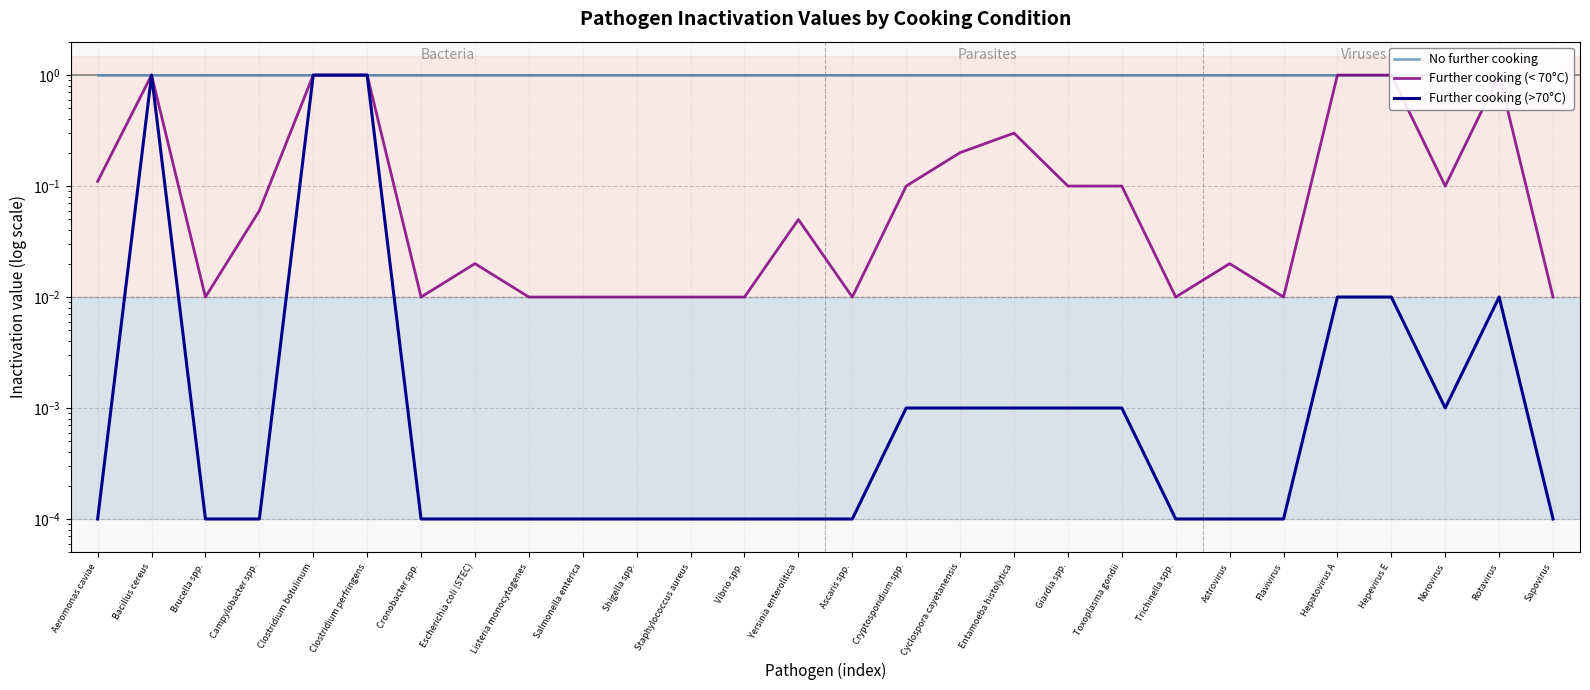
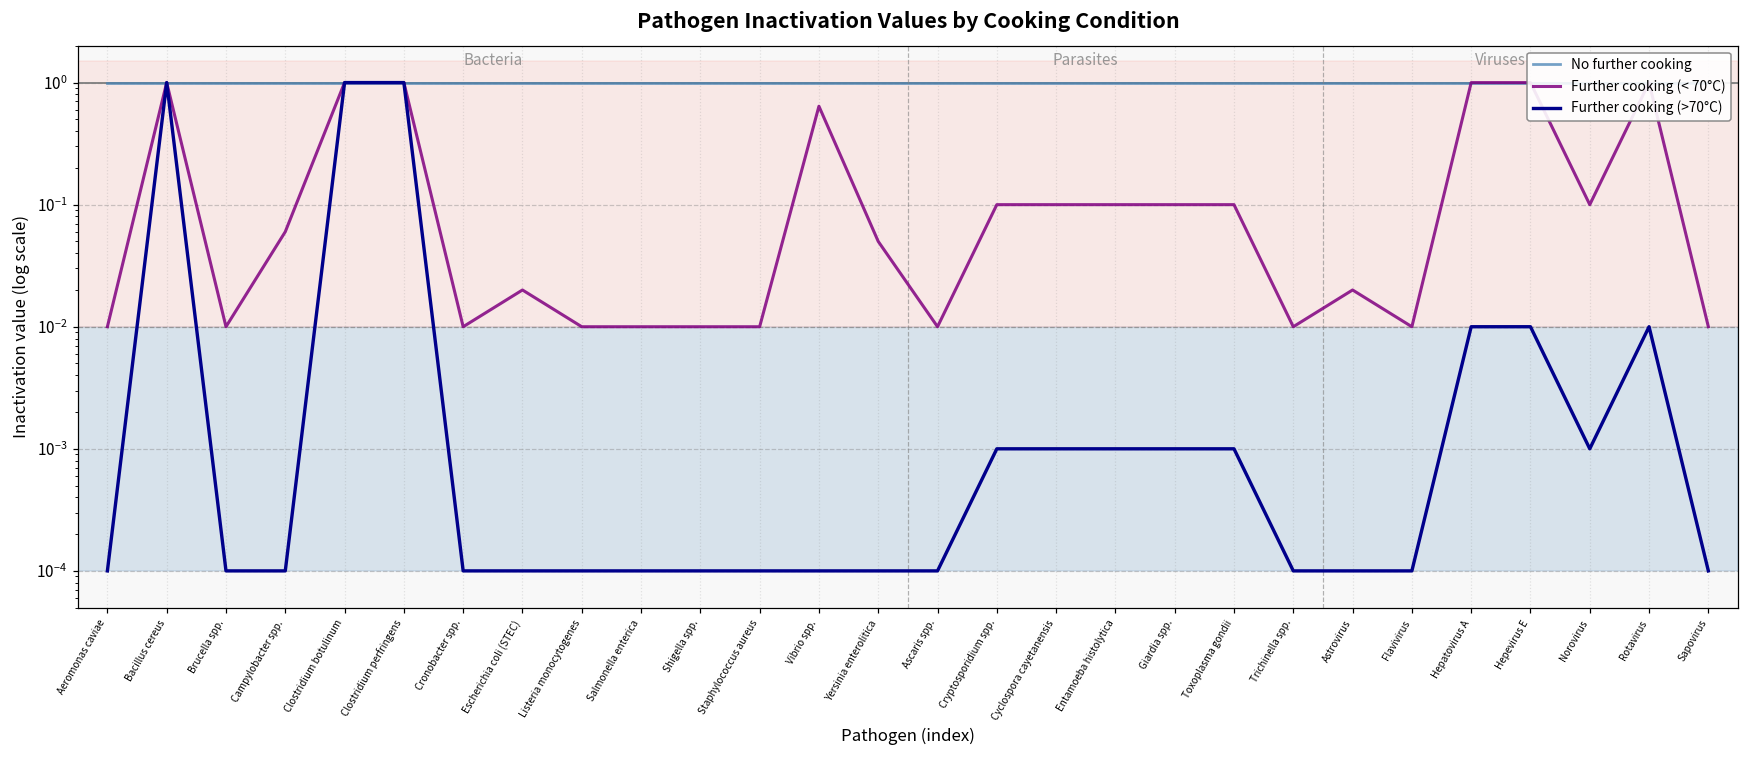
Further cooking (< 70°C), Aeromonas caviae: 0.11 -> 0.01
Further cooking (< 70°C), Vibrio spp.: 0.01 -> 0.6
Further cooking (< 70°C), Cyclospora cayetanensis: 0.2 -> 0.1
Further cooking (< 70°C), Entamoeba histolytica: 0.3 -> 0.1
